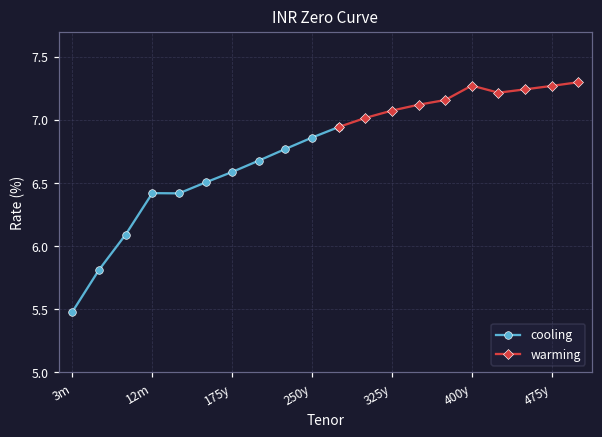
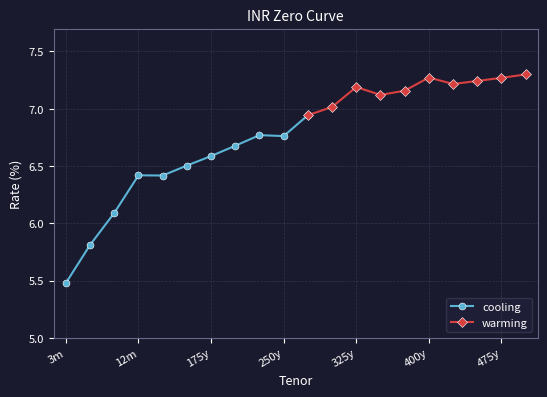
cooling, 250y: 6.86 -> 6.76
warming, 325y: 7.07 -> 7.19
